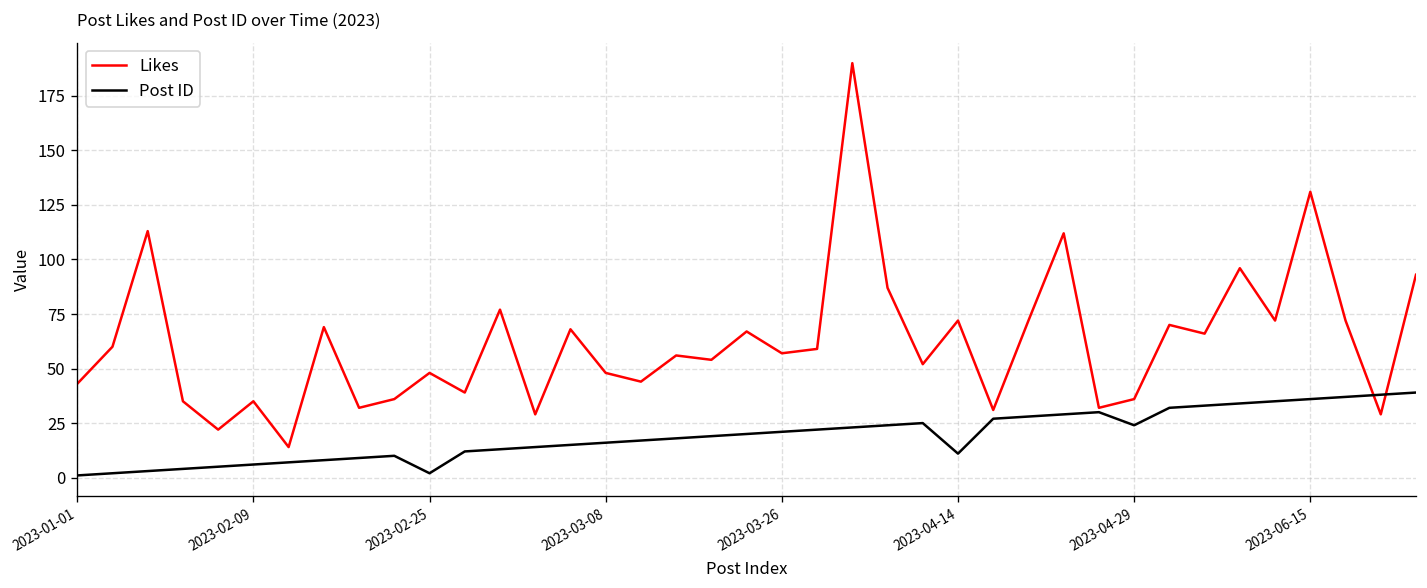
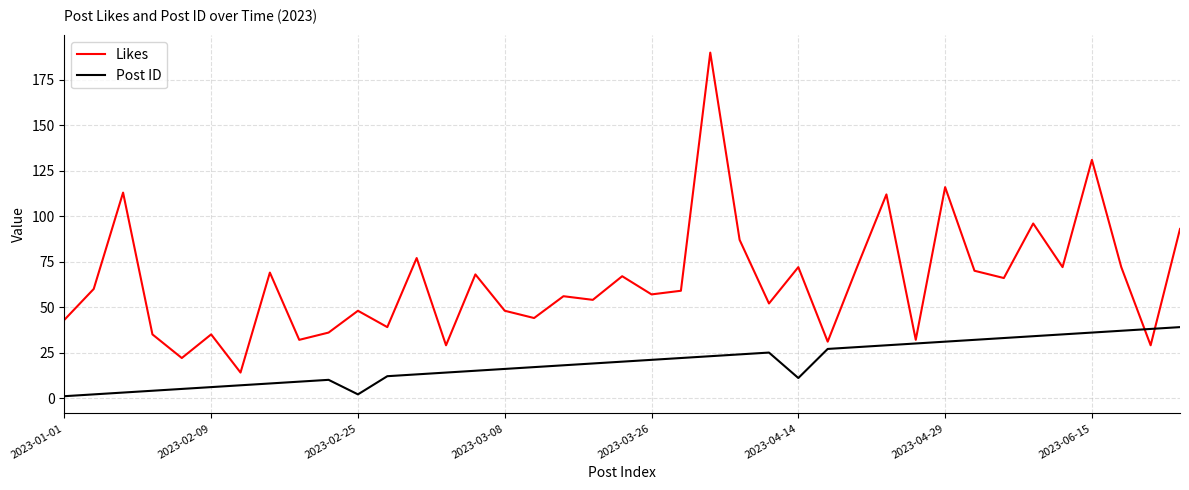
Likes, 2023-04-29: 36 -> 116
Post ID, 2023-04-29: 24 -> 31
